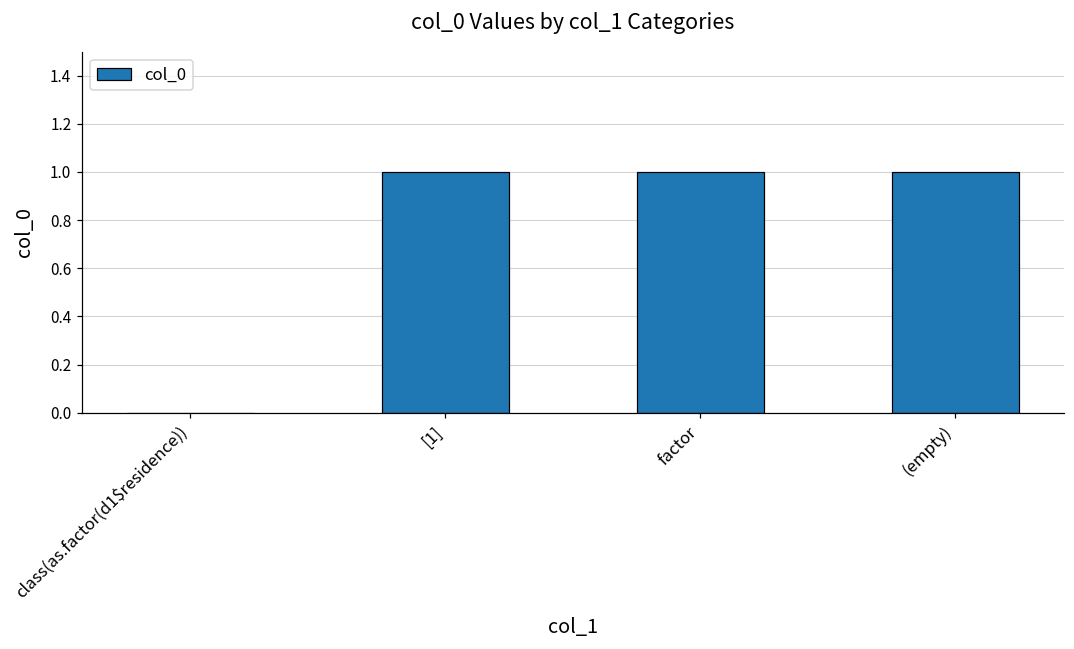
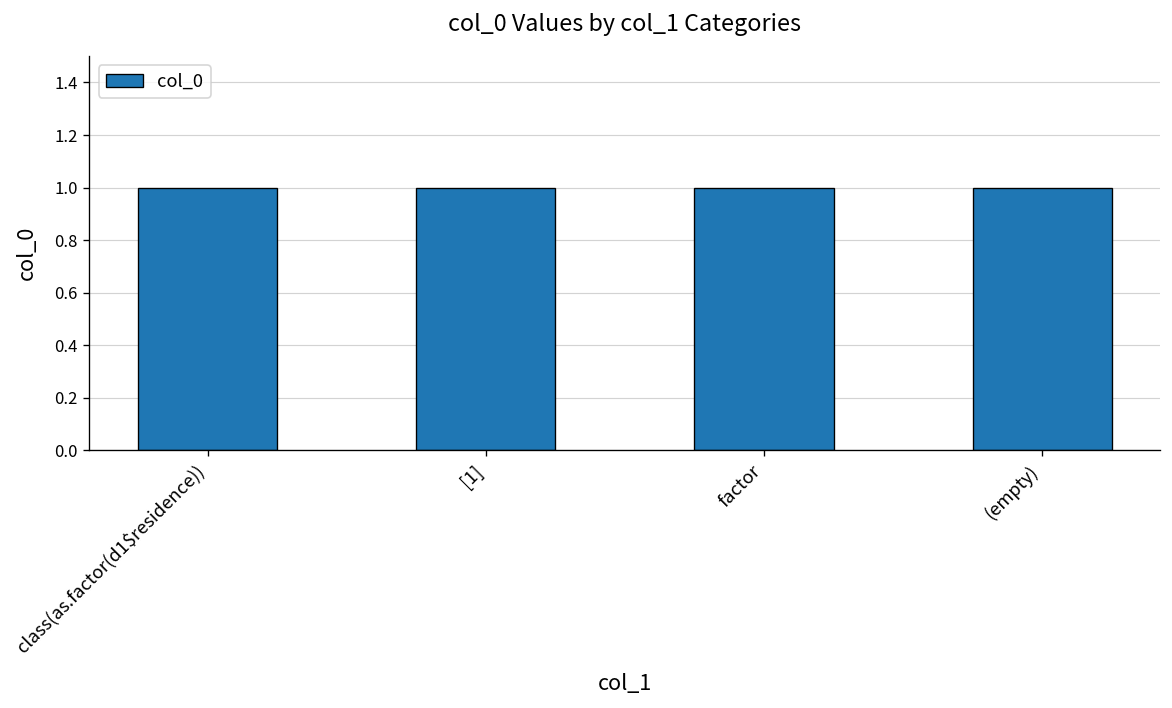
class(as.factor(d1$residence)): 0 -> 1
